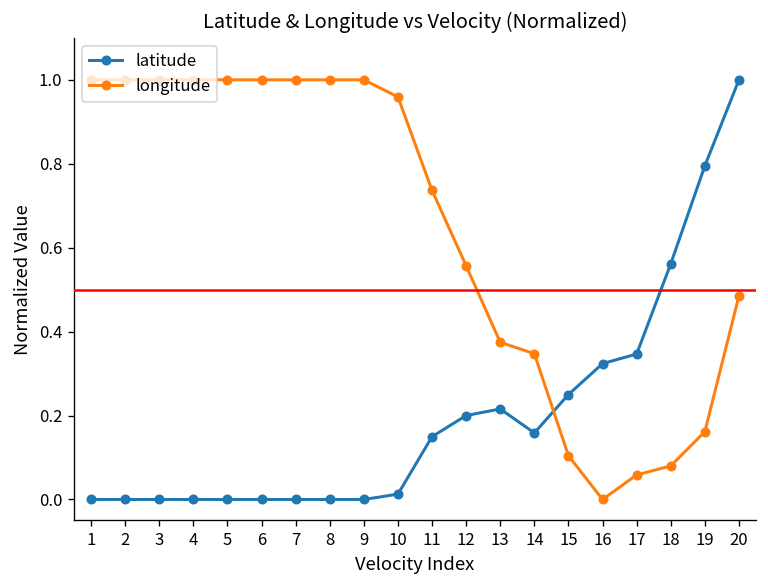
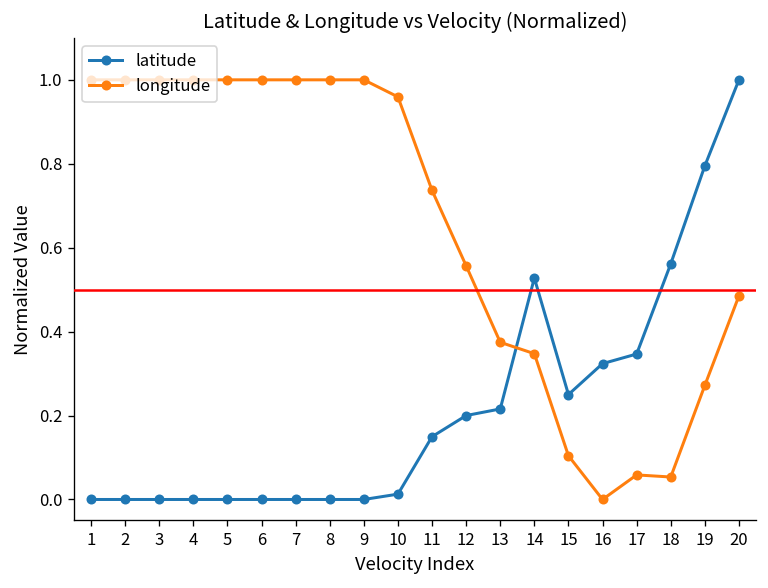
latitude, 14: 0.16 -> 0.53
longitude, 18: 0.08 -> 0.05
longitude, 19: 0.16 -> 0.27
